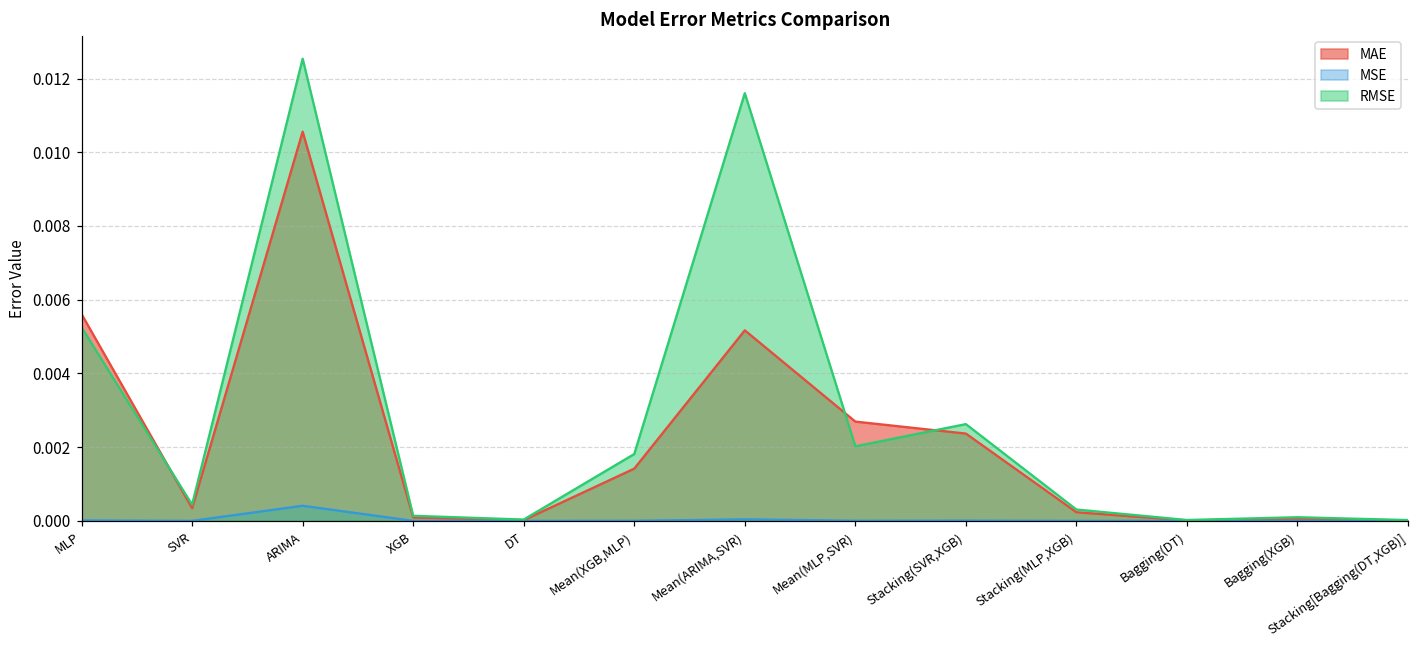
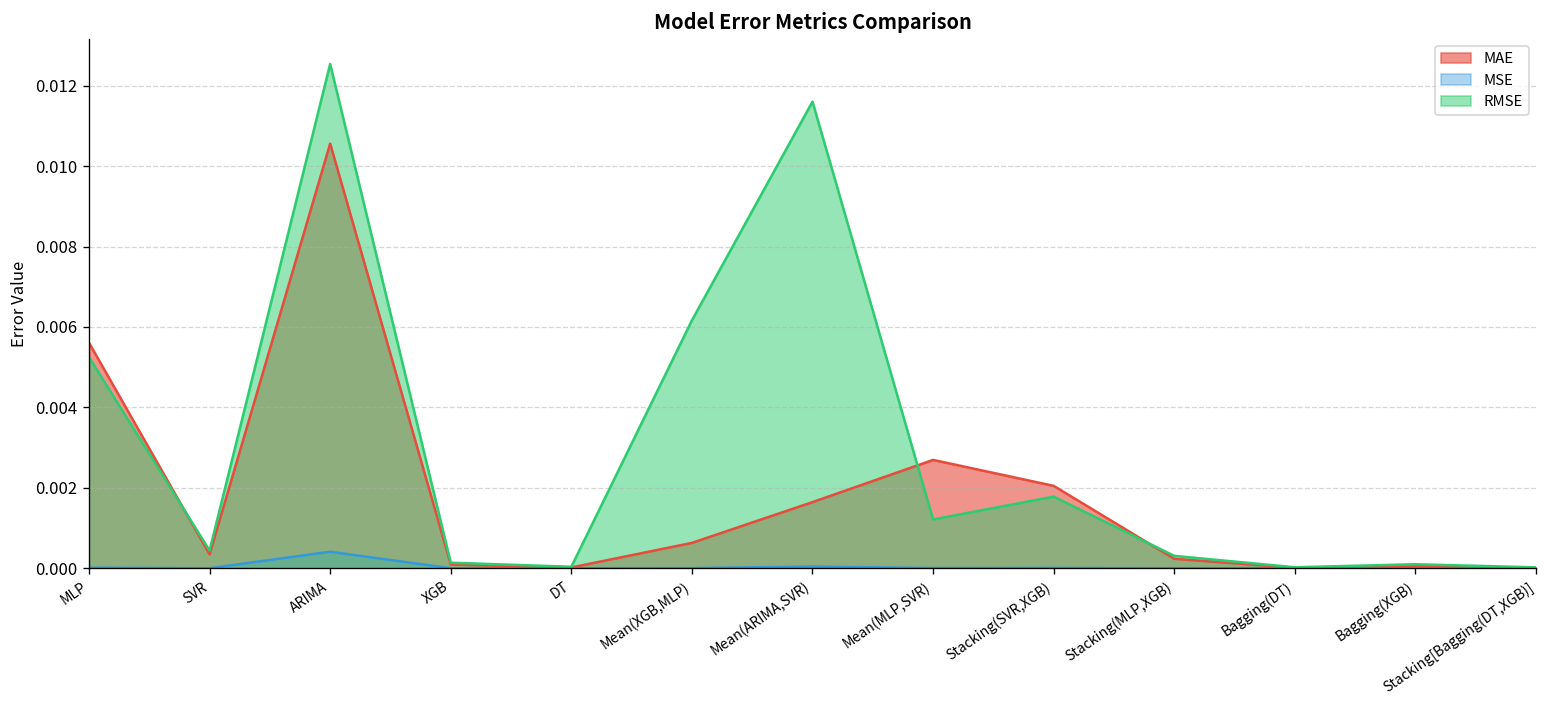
MAE, Mean(XGB,MLP): 0.0014 -> 0.0006
RMSE, Mean(XGB,MLP): 0.0018 -> 0.0062
MAE, Mean(ARIMA,SVR): 0.0052 -> 0.0016
RMSE, Mean(MLP,SVR): 0.0020 -> 0.0012
MAE, Stacking(SVR,XGB): 0.0024 -> 0.0020
RMSE, Stacking(SVR,XGB): 0.0026 -> 0.0018
